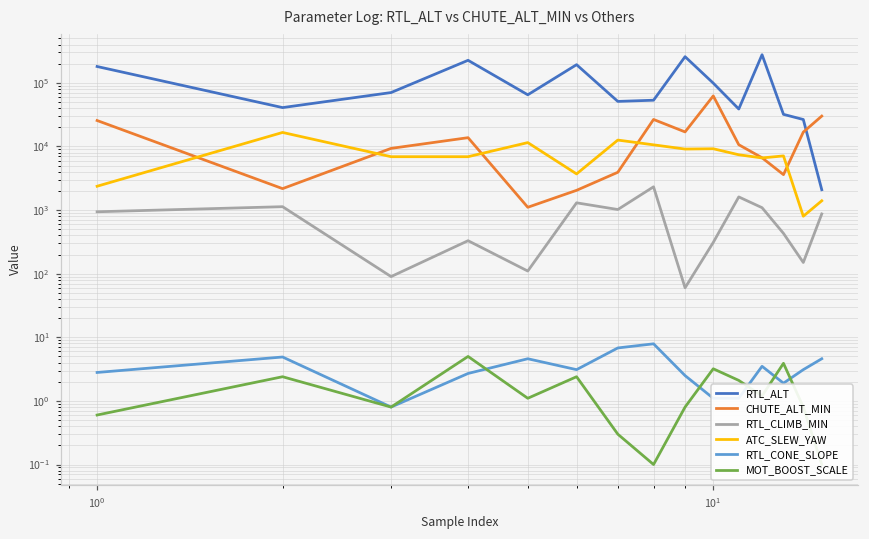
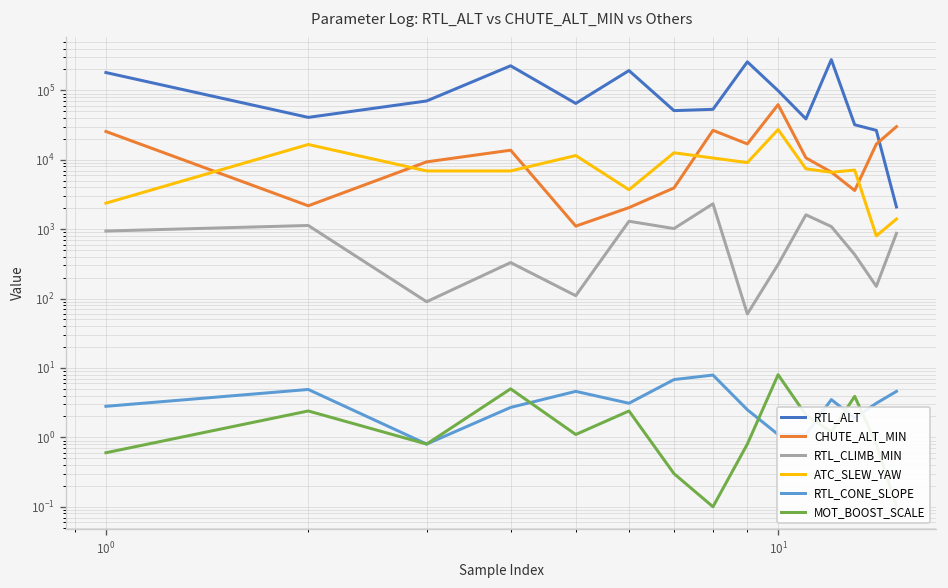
ATC_SLEW_YAW, 10^1: 9000 -> 30000
MOT_BOOST_SCALE, 10^1: 3 -> 8
